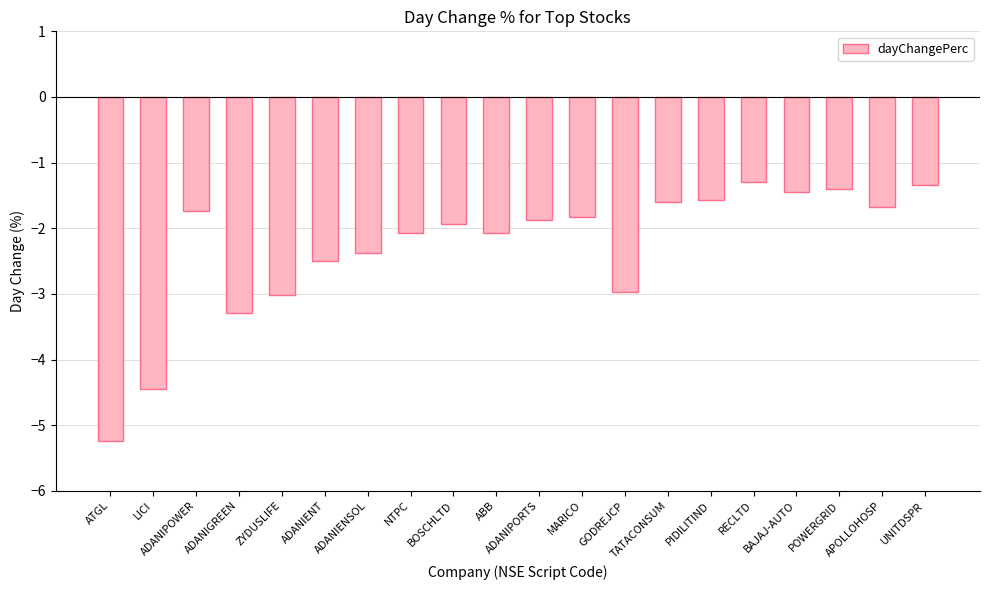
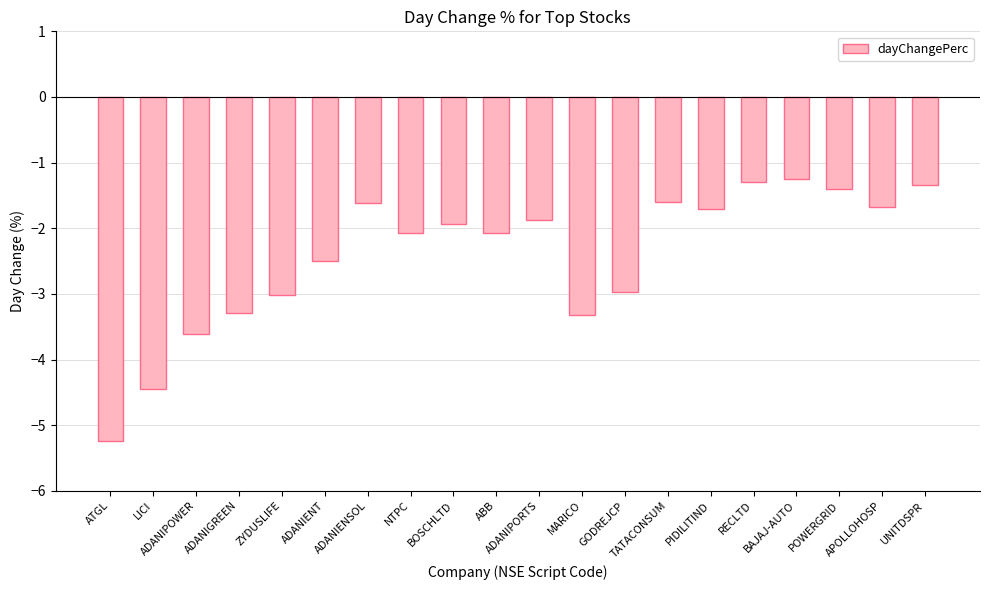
ADANIPOWER: -1.7 -> -3.6
ADANIENSOL: -2.4 -> -1.6
MARICO: -1.8 -> -3.3
PIDILITIND: -1.6 -> -1.7
BAJAJ-AUTO: -1.4 -> -1.2
